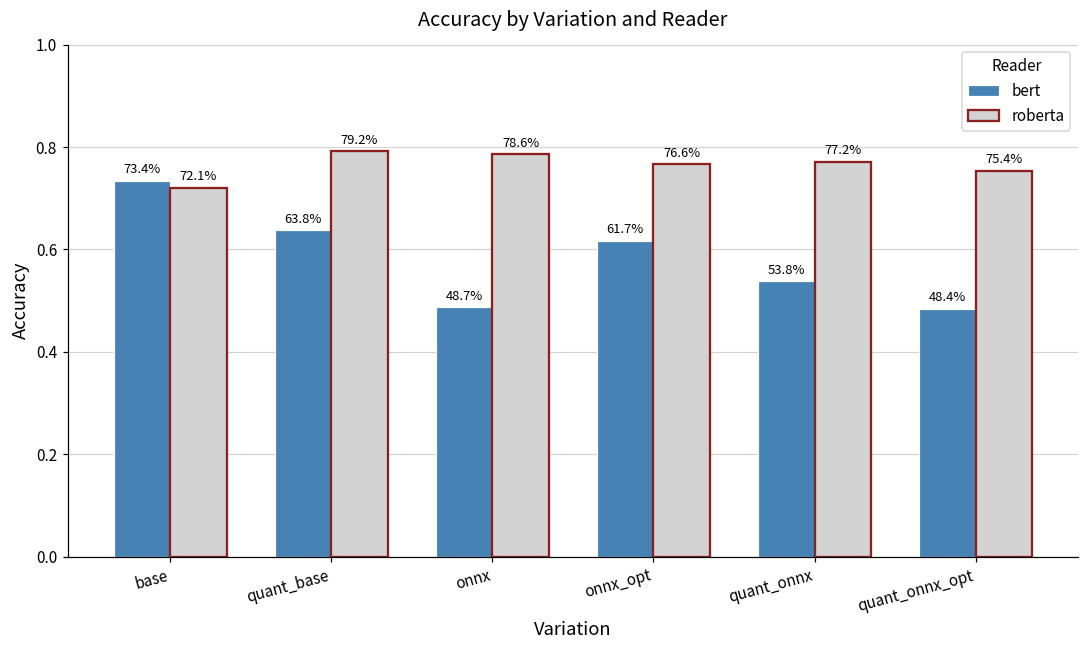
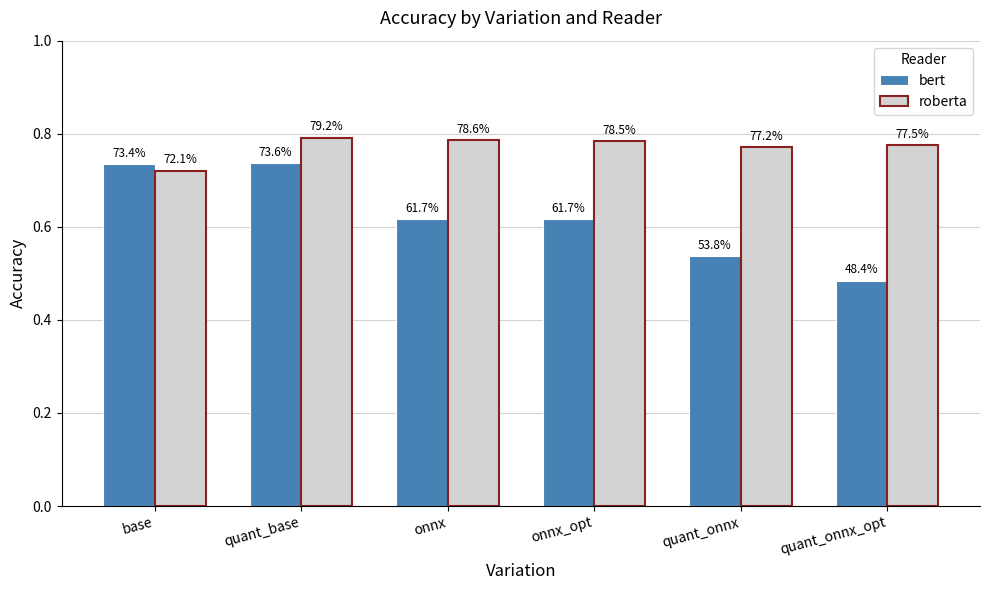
bert, quant_base: 63.8% -> 73.6%
bert, onnx: 48.7% -> 61.7%
roberta, onnx_opt: 76.6% -> 78.5%
roberta, quant_onnx_opt: 75.4% -> 77.5%
